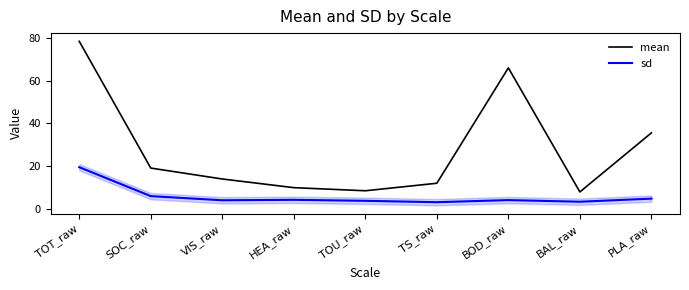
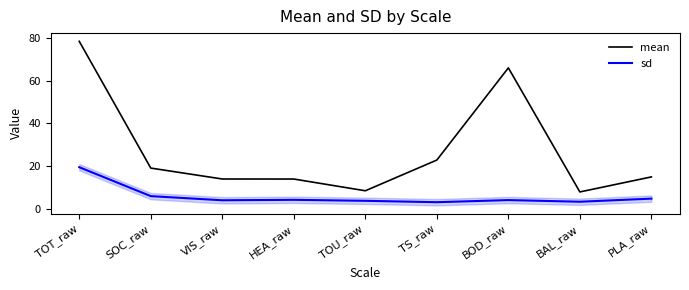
mean, HEA_raw: 10 -> 14
mean, TS_raw: 12 -> 23
mean, PLA_raw: 36 -> 15
